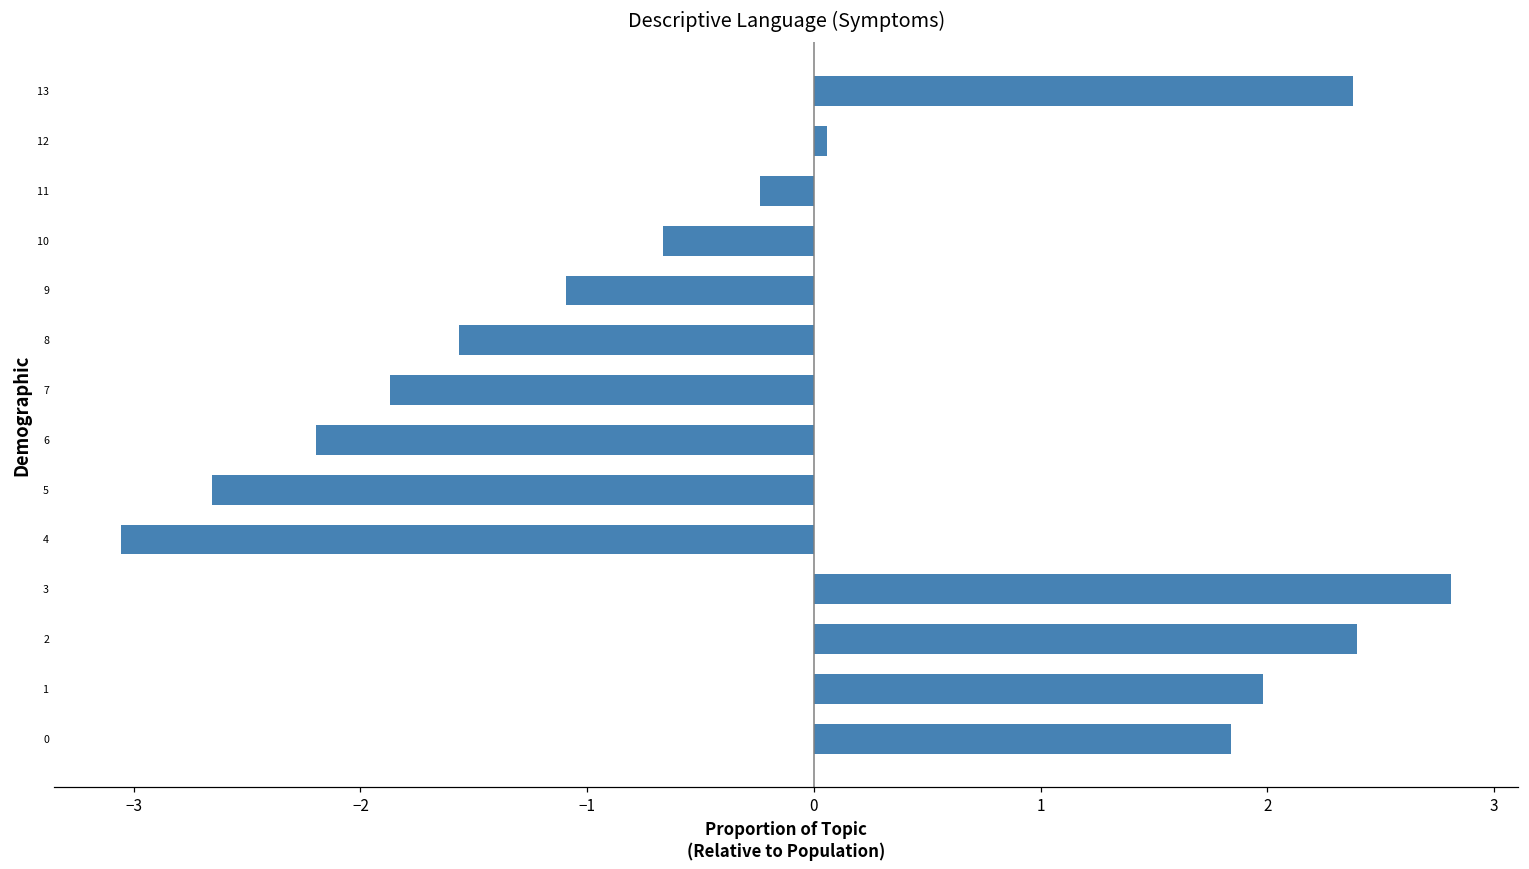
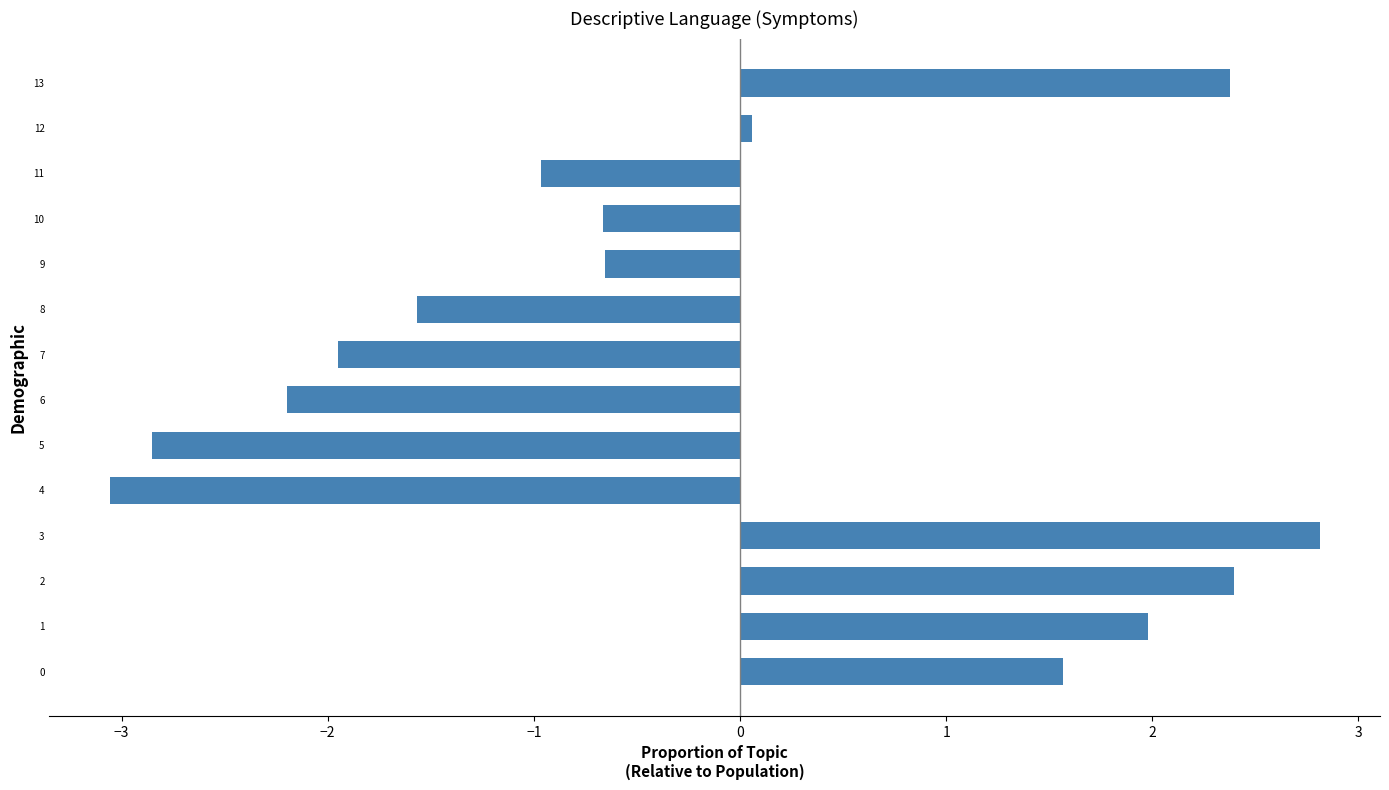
11: -0.24 -> -0.96
9: -1.09 -> -0.66
7: -1.87 -> -1.95
5: -2.65 -> -2.85
0: 1.84 -> 1.57
